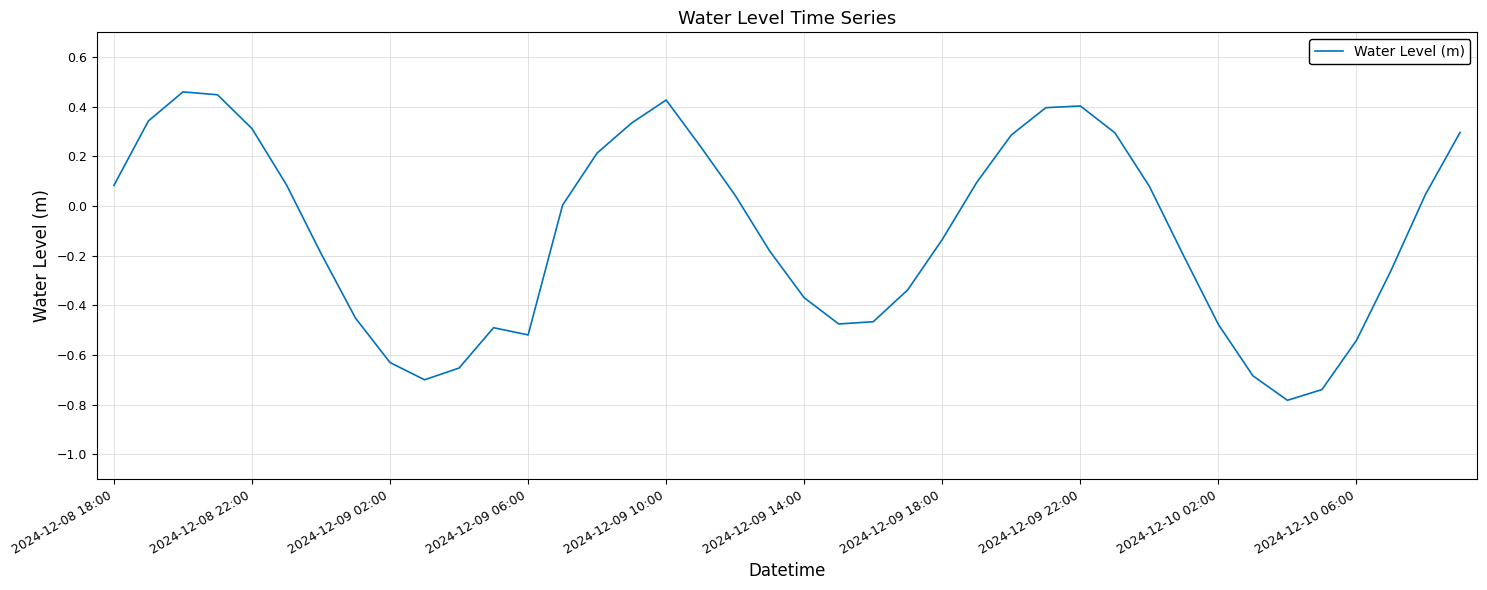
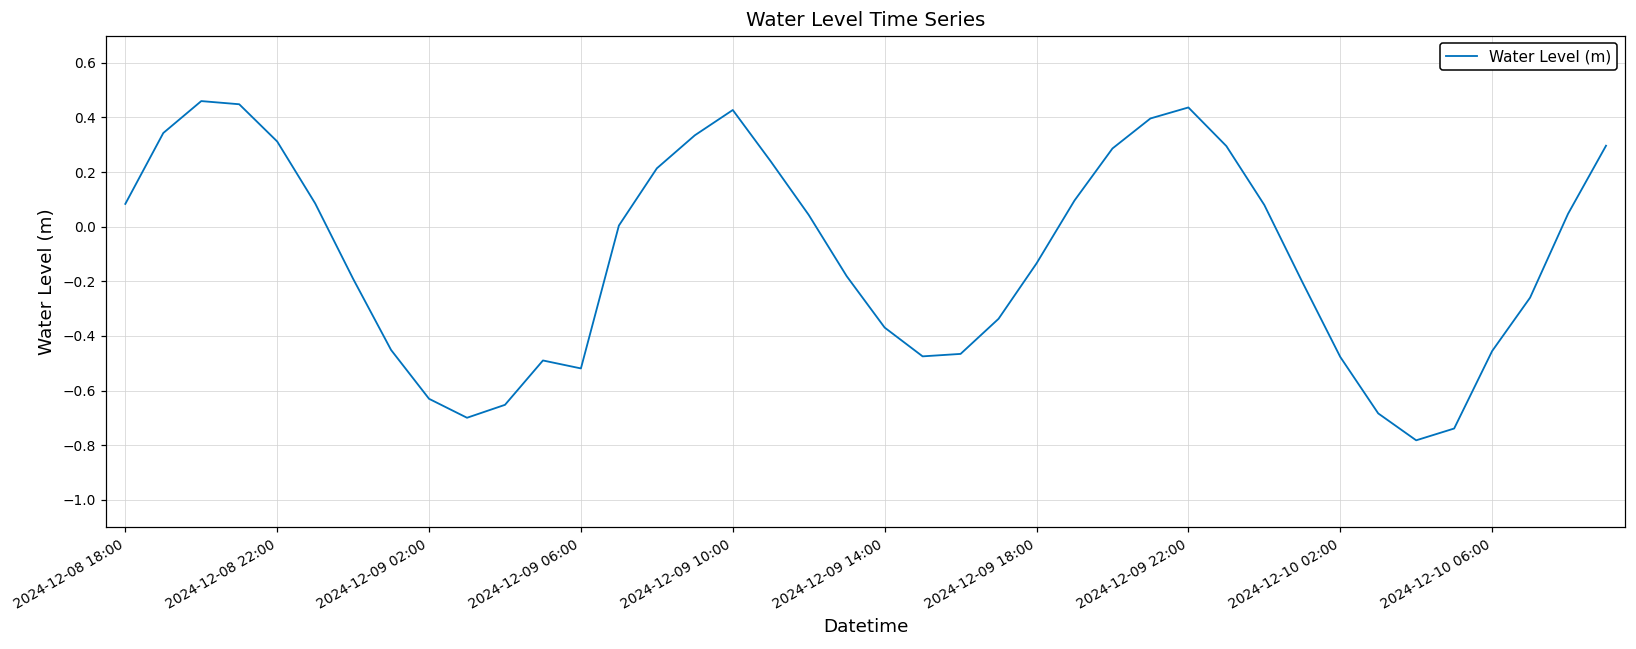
2024-12-09 22:00: 0.40 -> 0.44
2024-12-10 06:00: -0.54 -> -0.46
